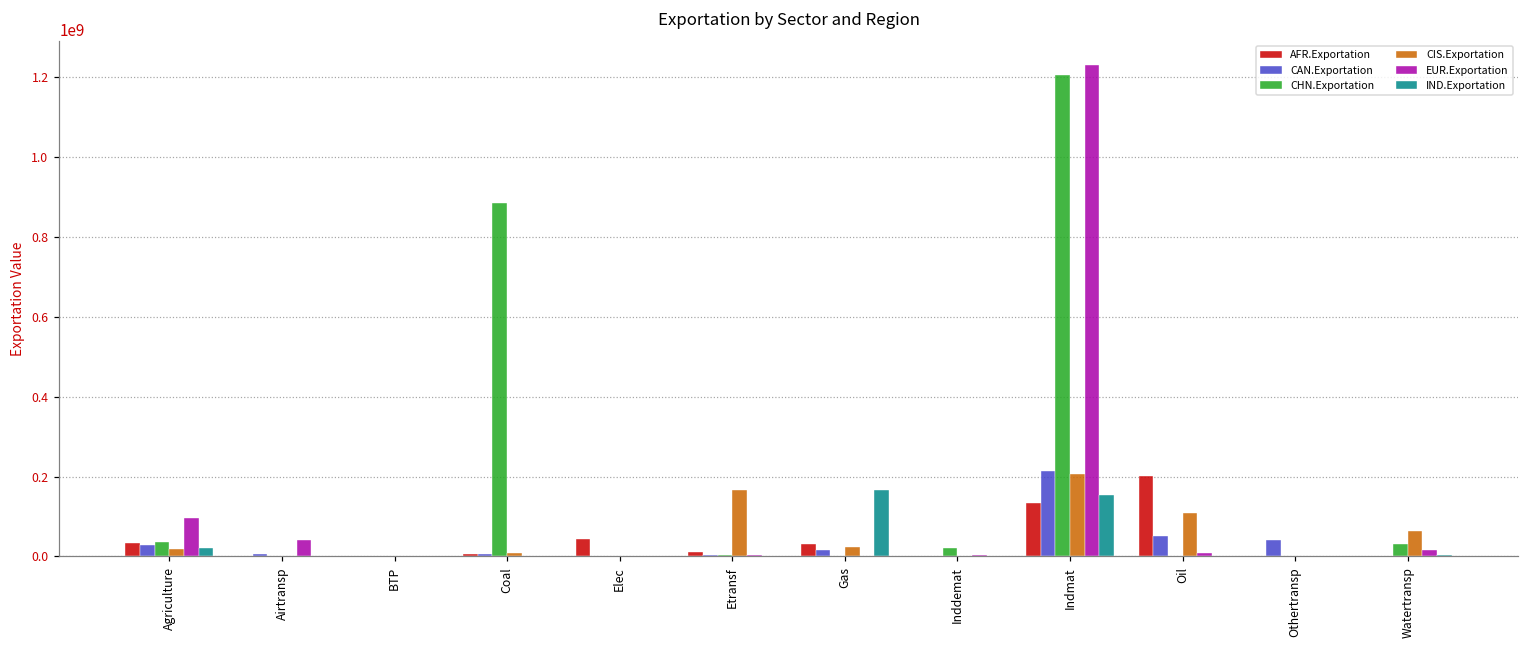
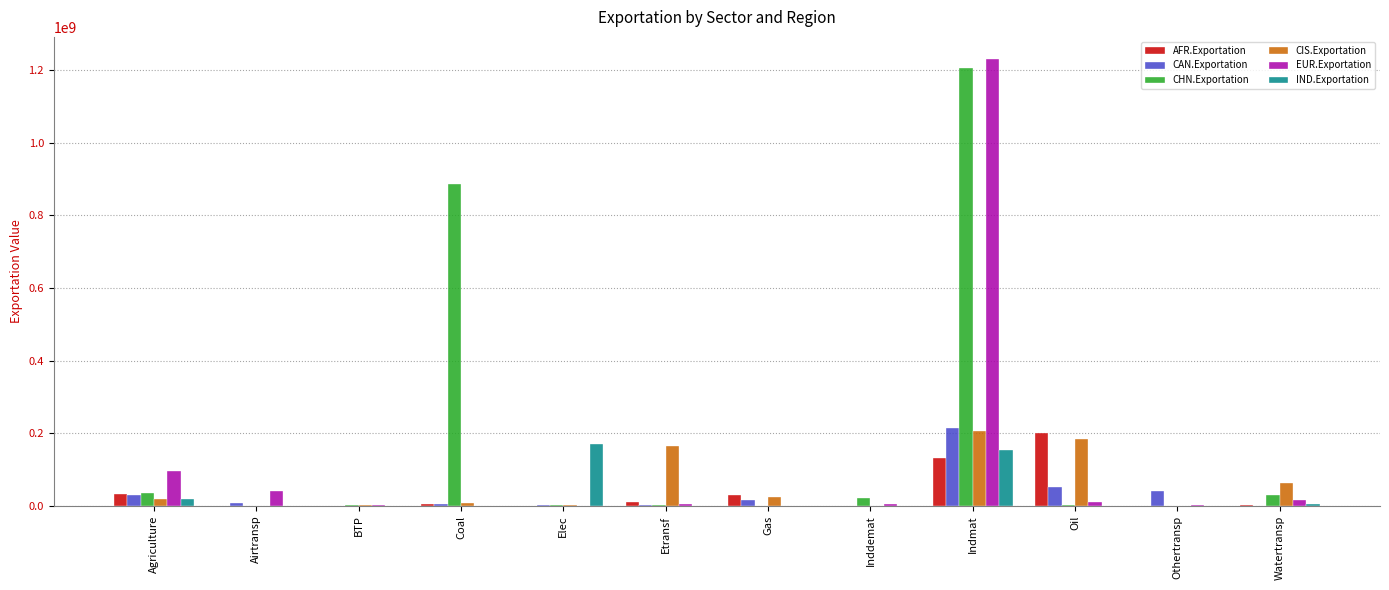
AFR.Exportation, Elec: 40000000 -> 0
IND.Exportation, Elec: 0 -> 170000000
IND.Exportation, Gas: 170000000 -> 0
CIS.Exportation, Oil: 110000000 -> 180000000
